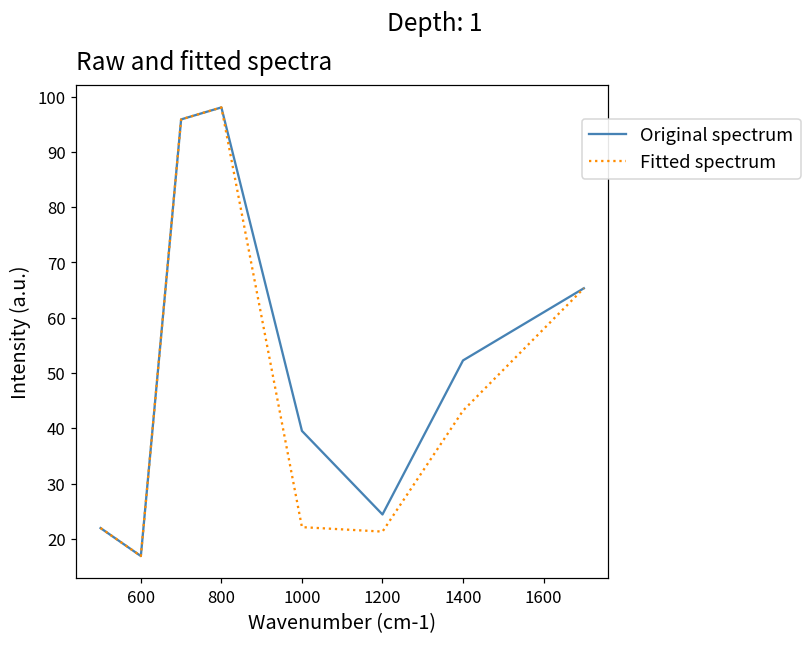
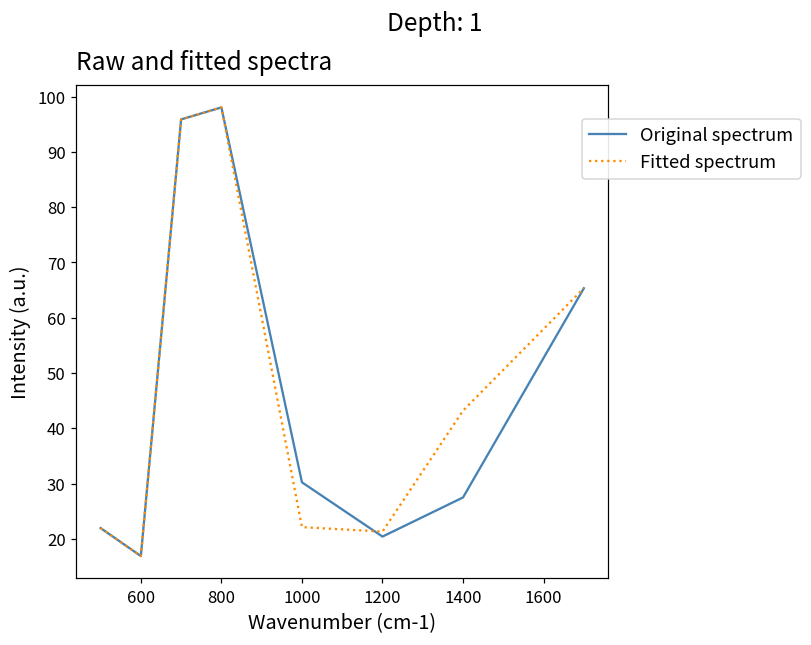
Original spectrum, 1000: 40 -> 30
Original spectrum, 1200: 24 -> 20
Original spectrum, 1400: 52 -> 27
